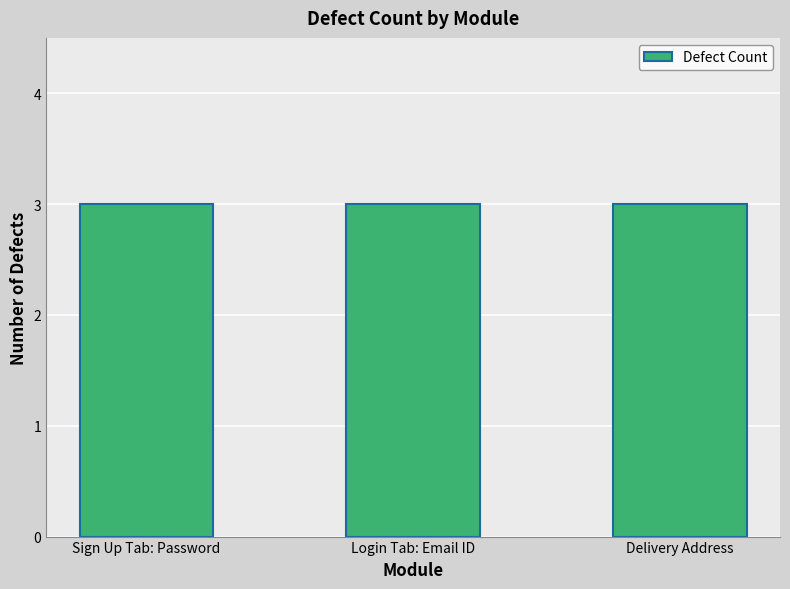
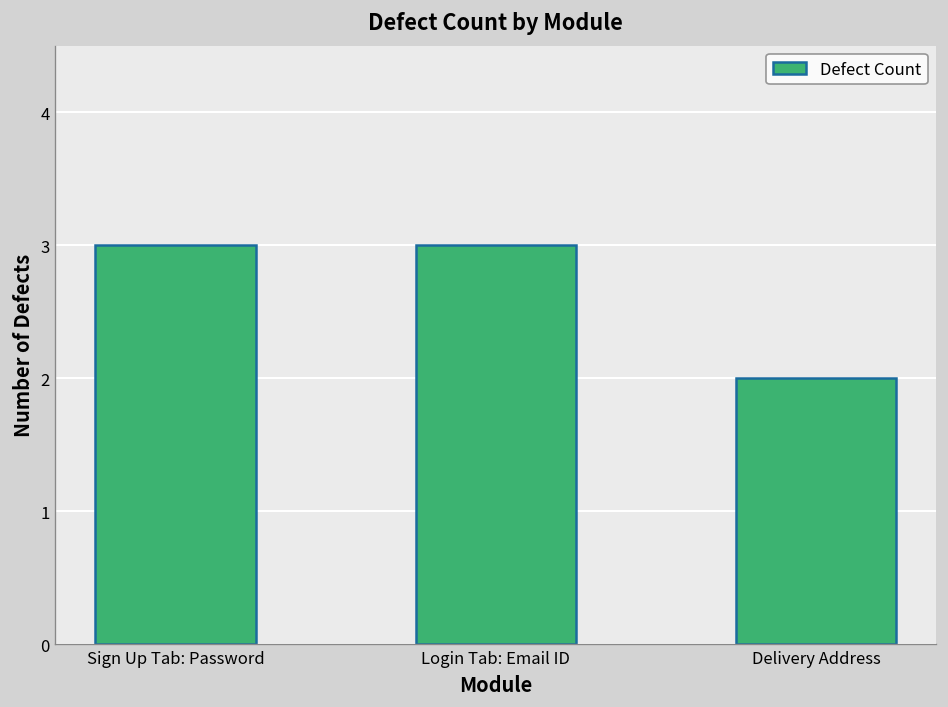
Delivery Address: 3 -> 2
